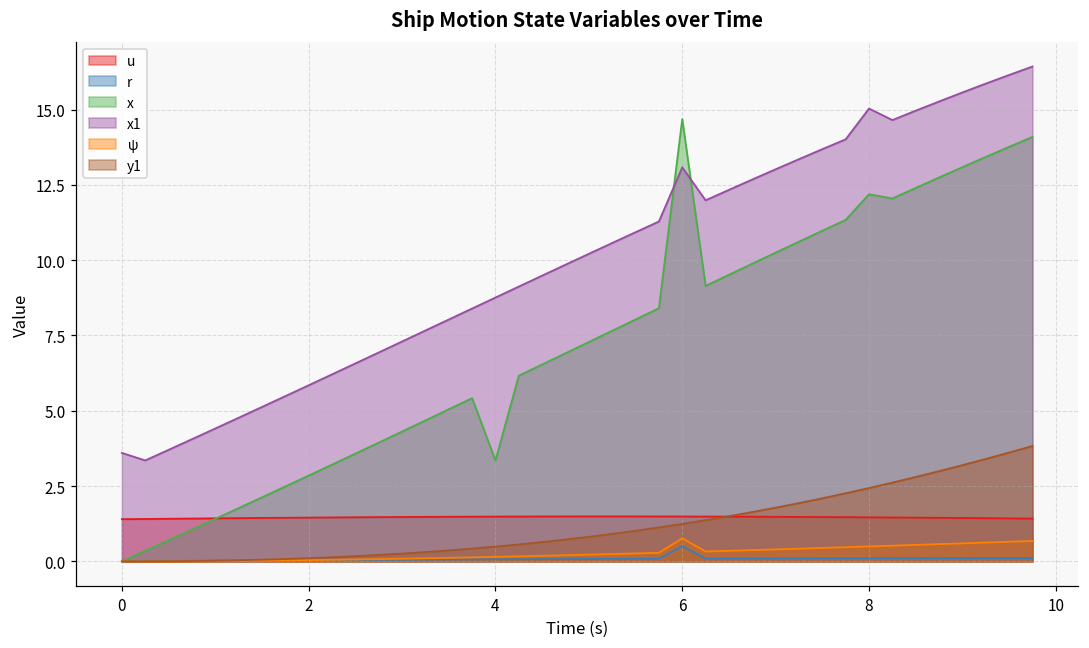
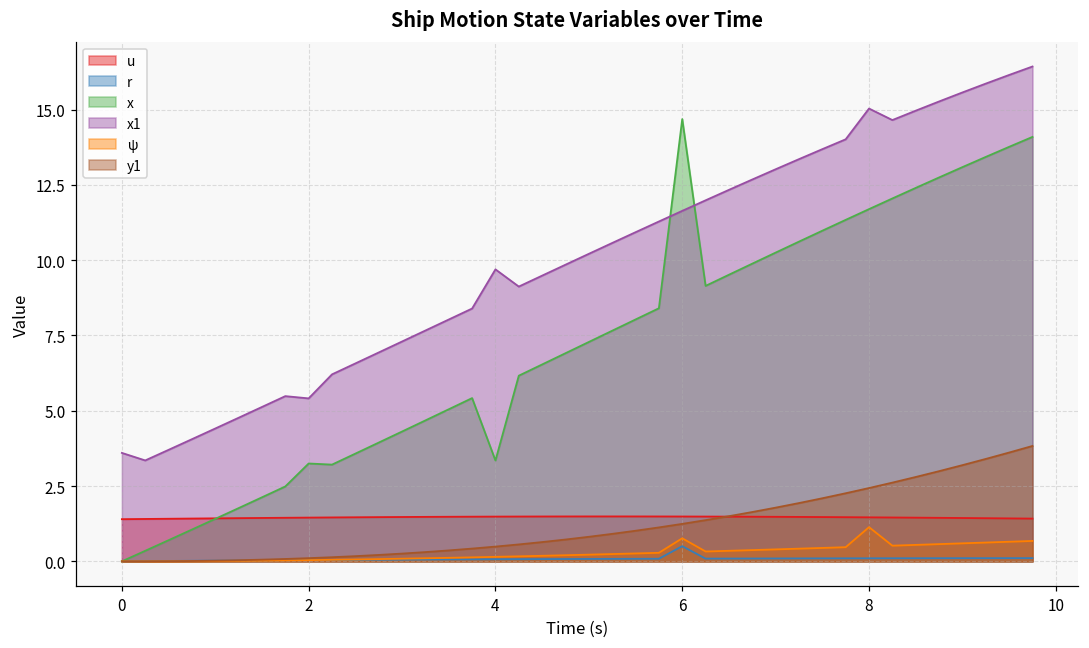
x, 2: 2.8 -> 3.2
x1, 2: 5.8 -> 5.4
x1, 4: 8.8 -> 9.7
x1, 6: 13.1 -> 11.6
x, 8: 12.2 -> 11.7
ψ, 8: 0.5 -> 1.1
